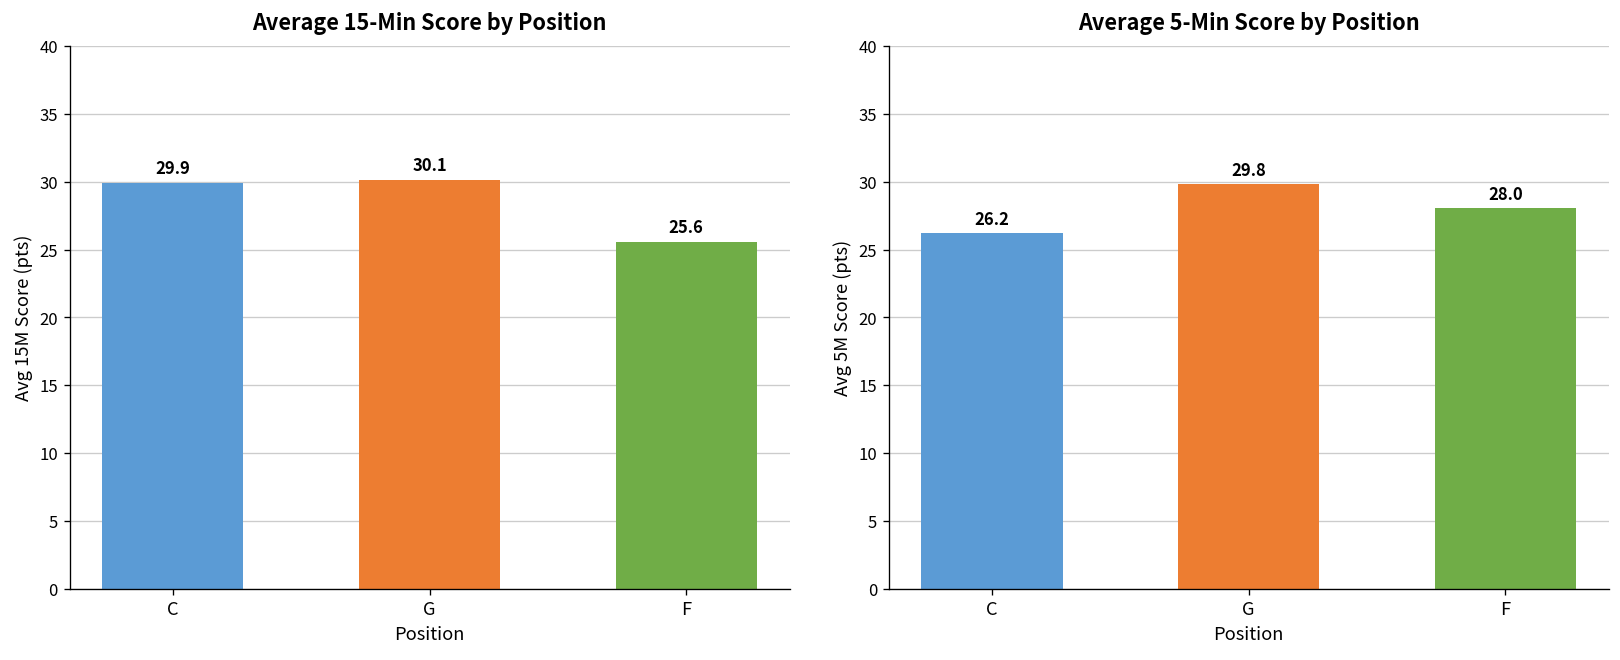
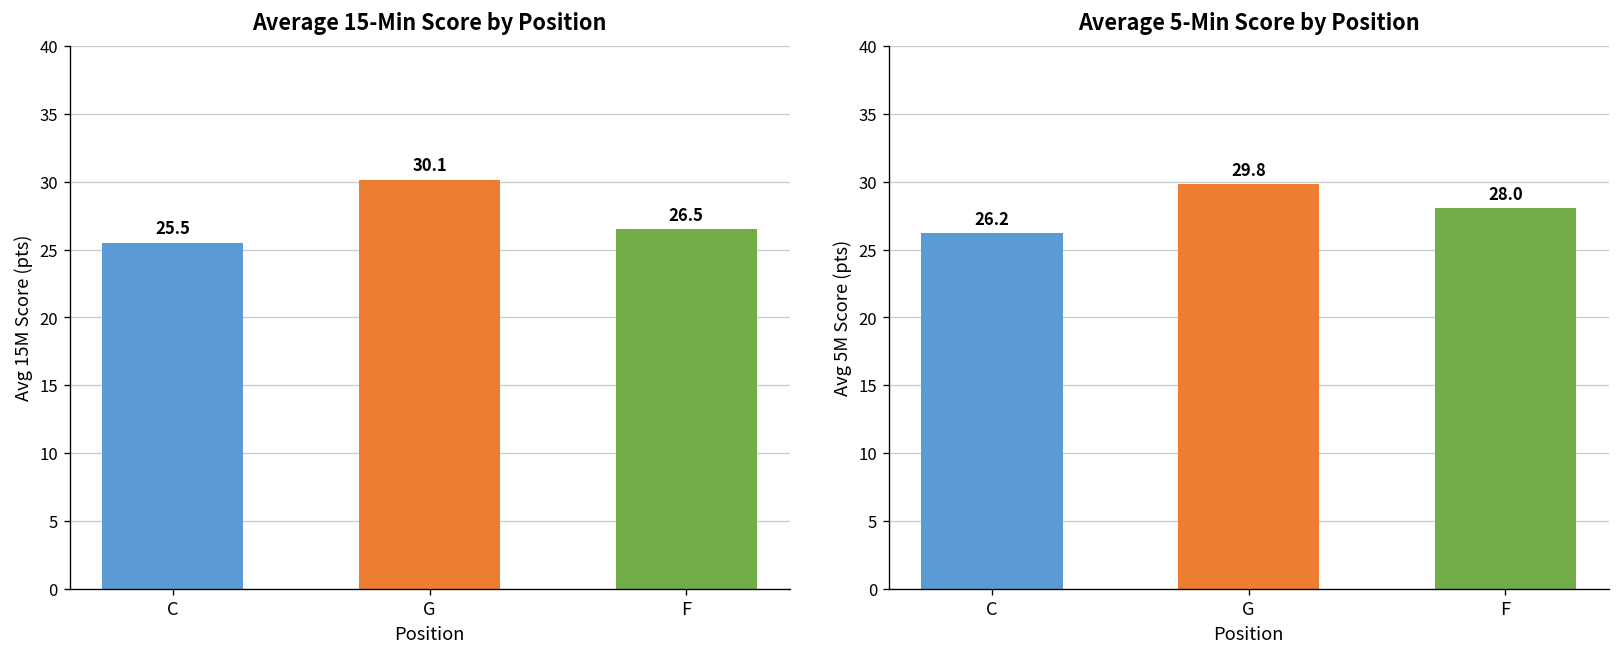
Average 15-Min Score by Position, C: 29.9 -> 25.5
Average 15-Min Score by Position, F: 25.6 -> 26.5
